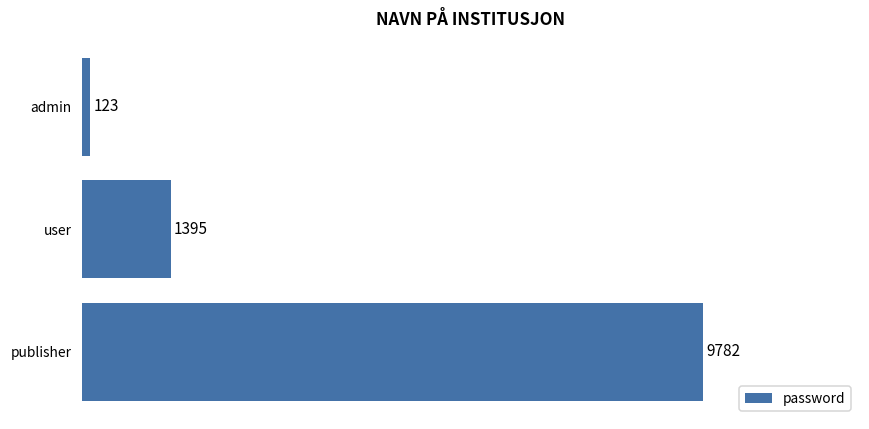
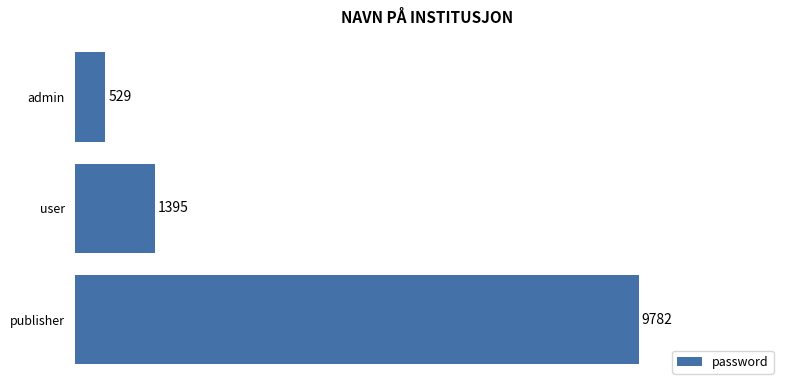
admin: 123 -> 529
